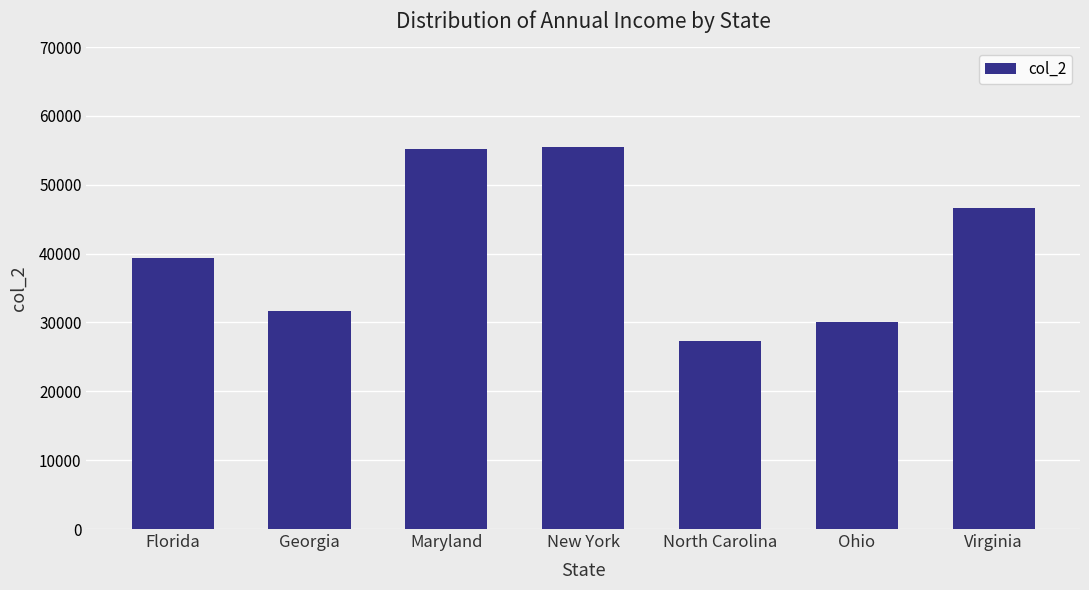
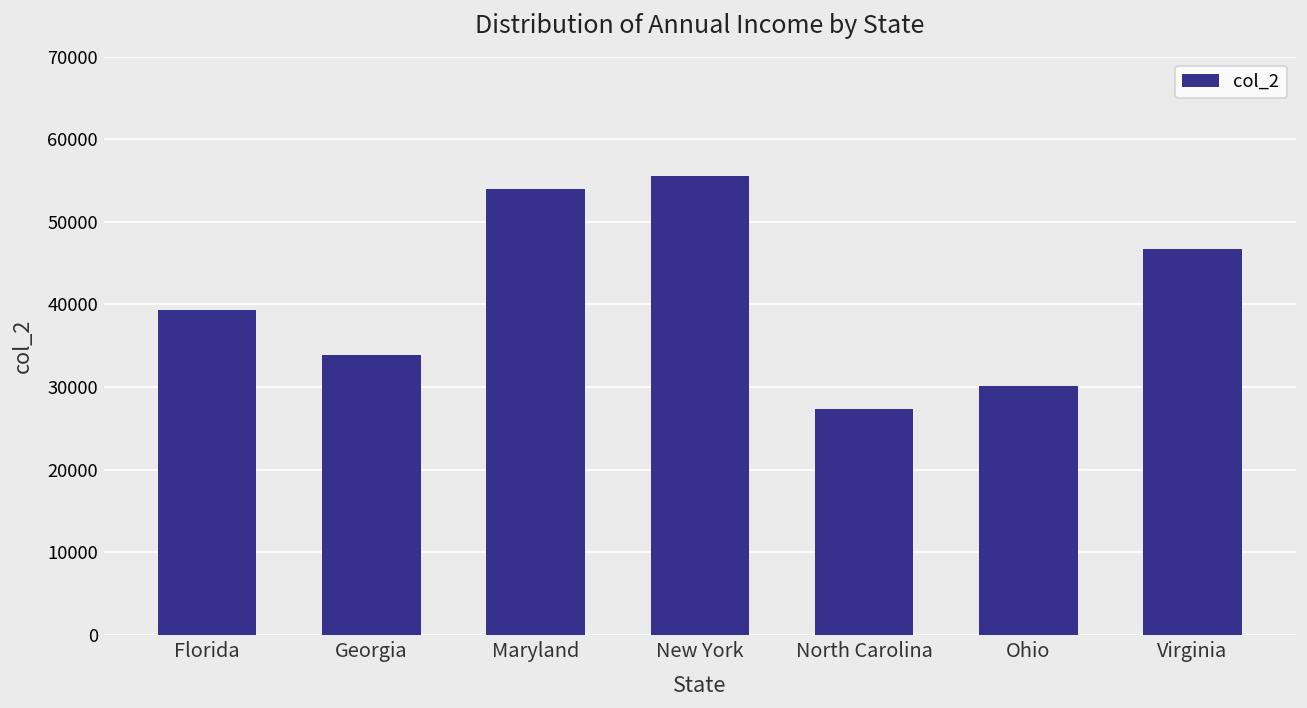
Georgia: 32000 -> 34000
Maryland: 55000 -> 54000
